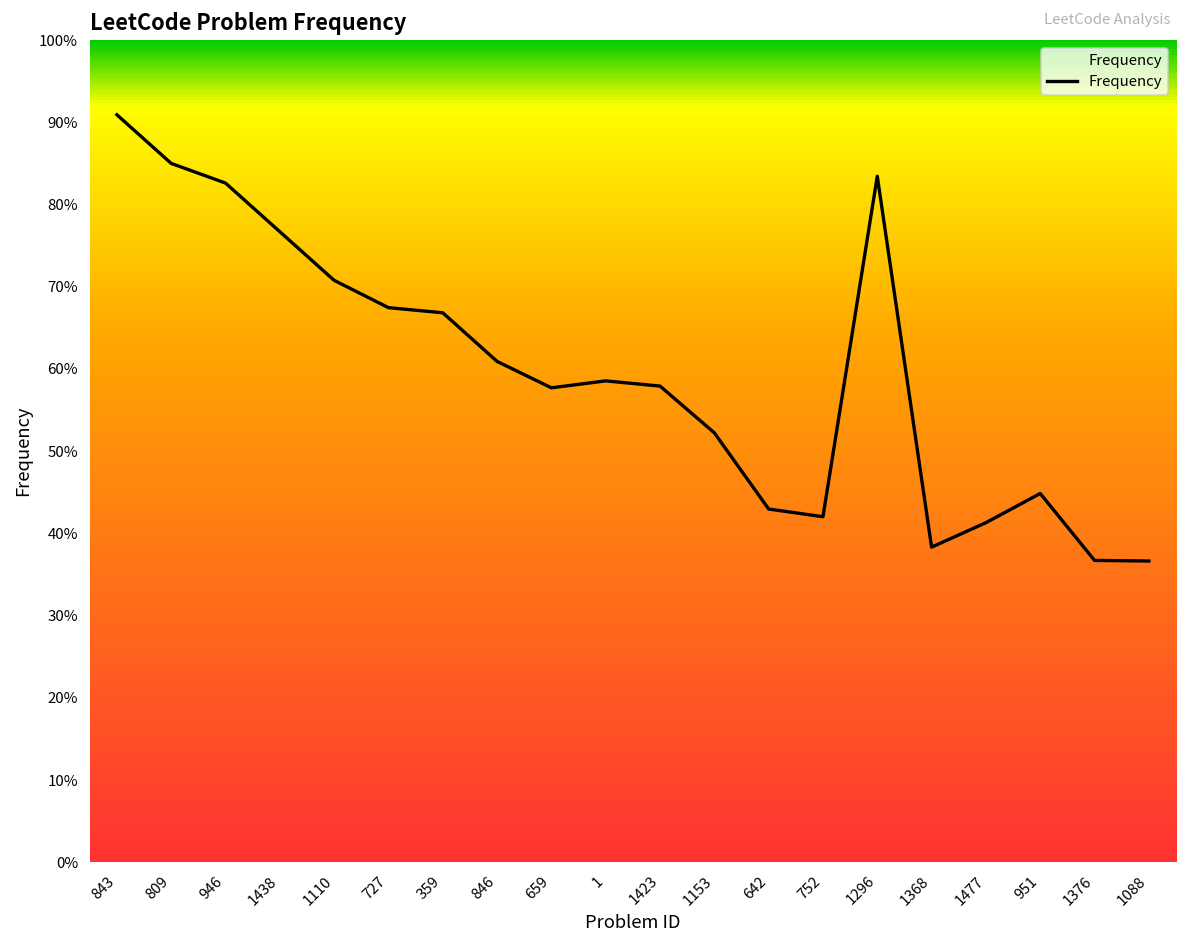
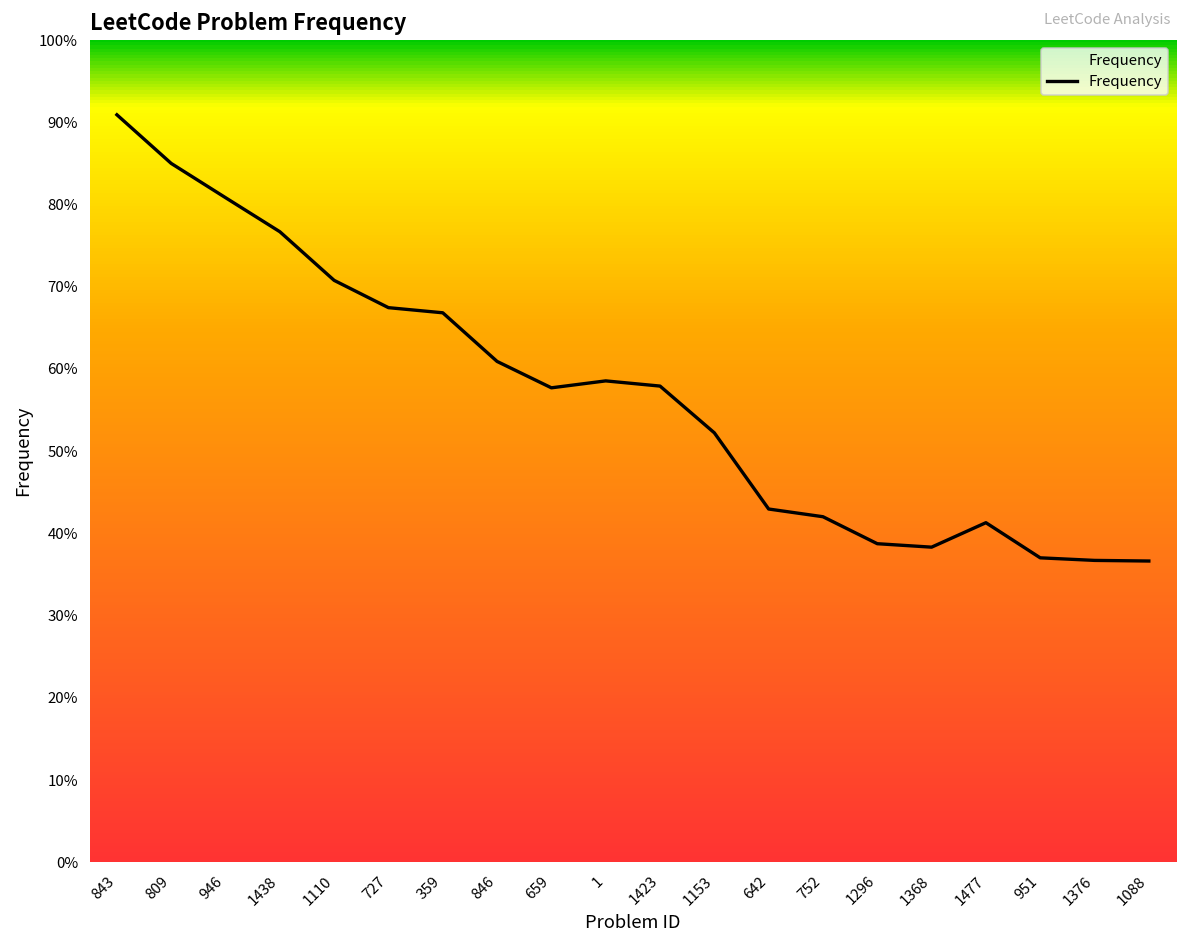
946: 83% -> 81%
1296: 83% -> 39%
951: 45% -> 37%
